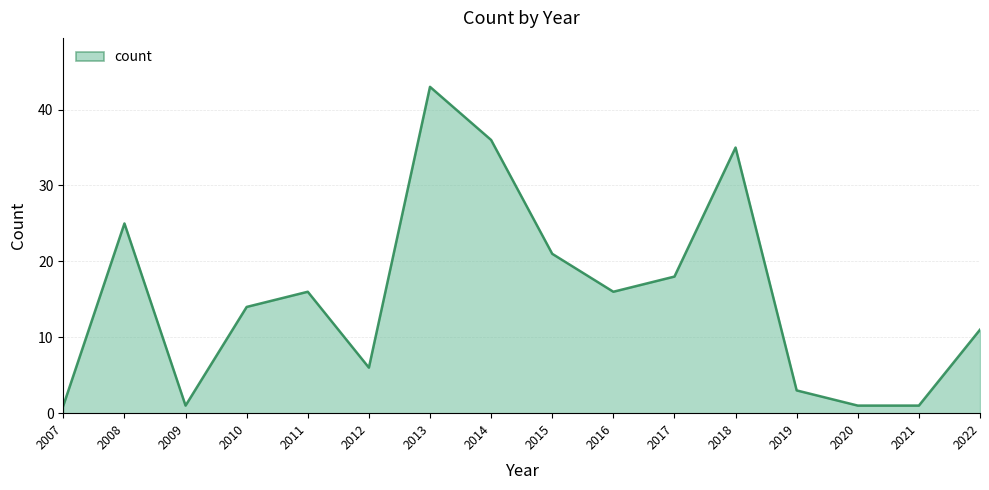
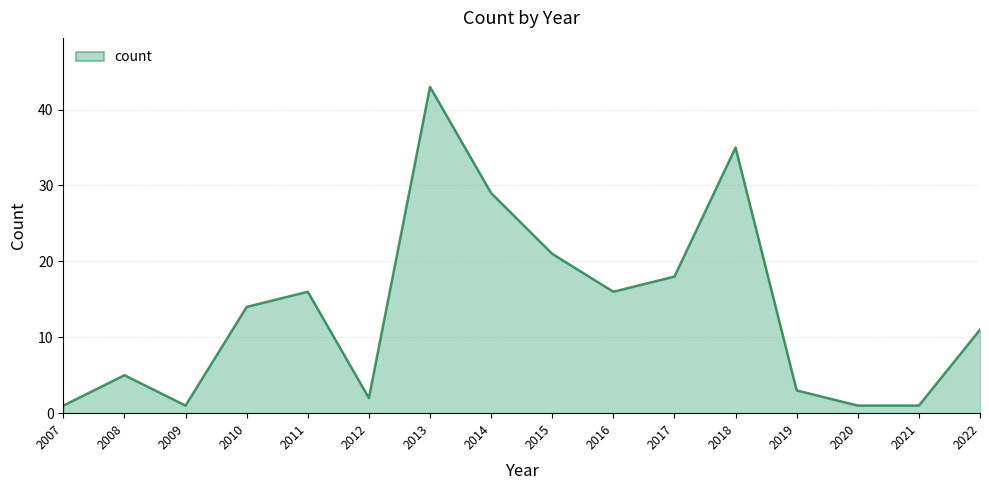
2008: 25 -> 5
2012: 6 -> 2
2014: 36 -> 29
